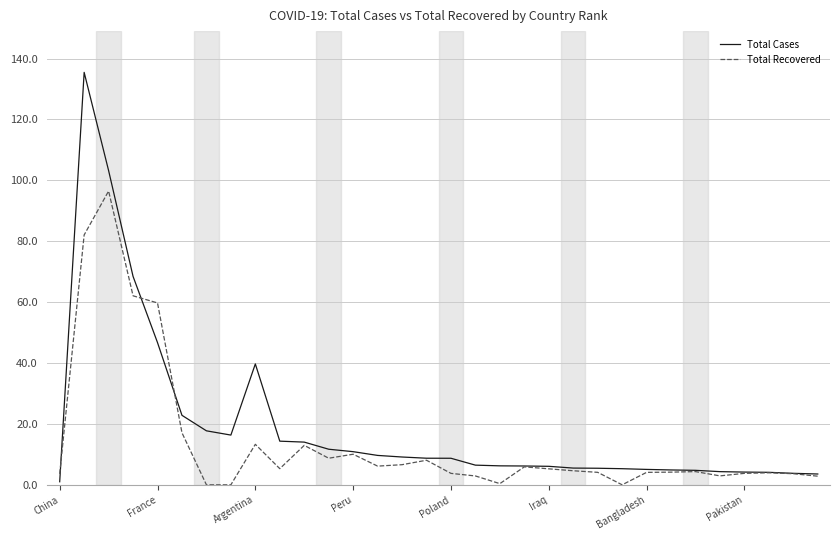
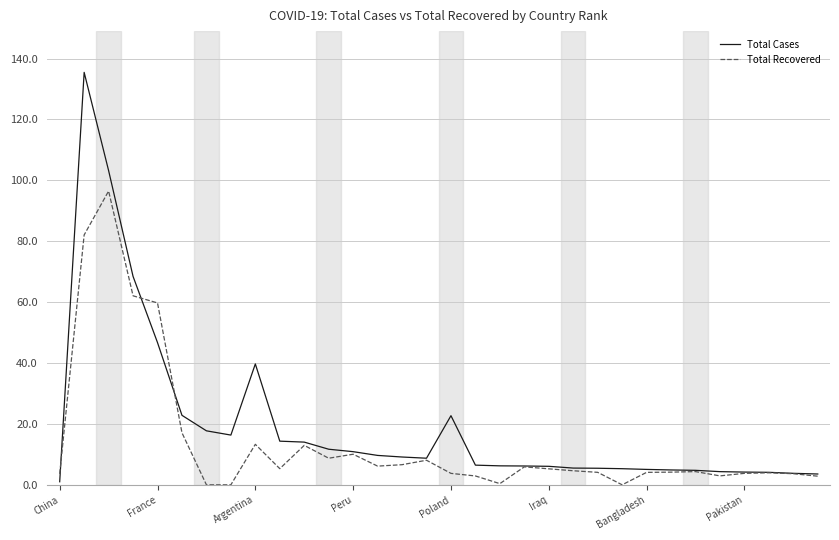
Total Cases, Poland: 9 -> 23
